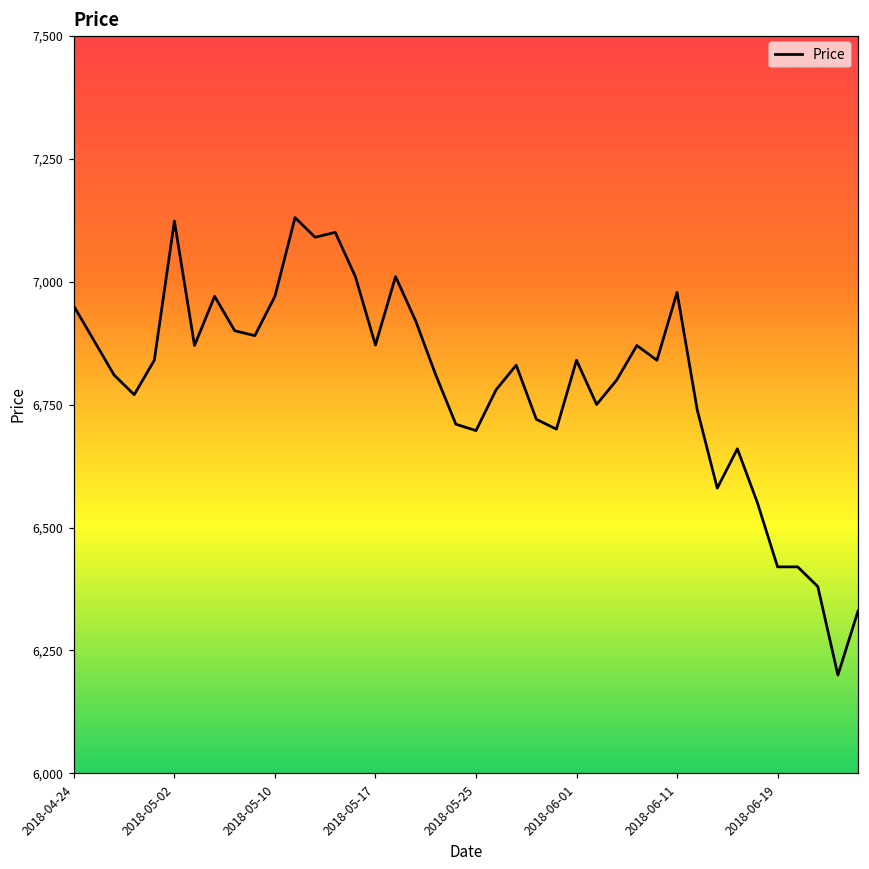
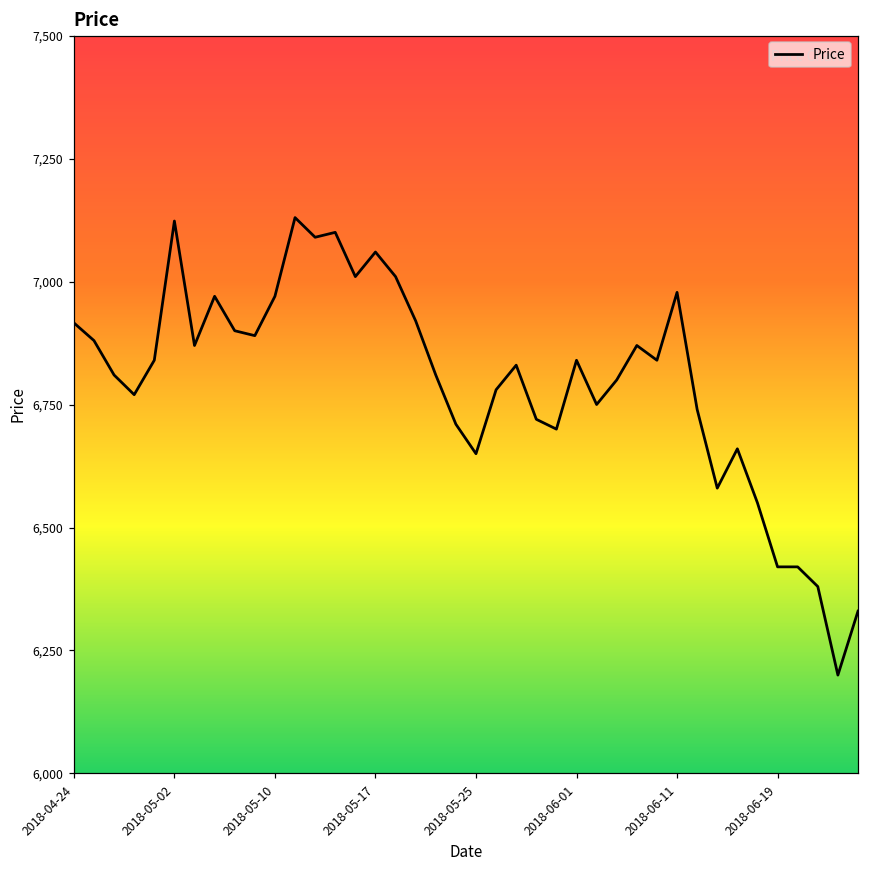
2018-04-24: 6,950 -> 6,920
2018-05-17: 6,870 -> 7,060
2018-05-25: 6,700 -> 6,650
